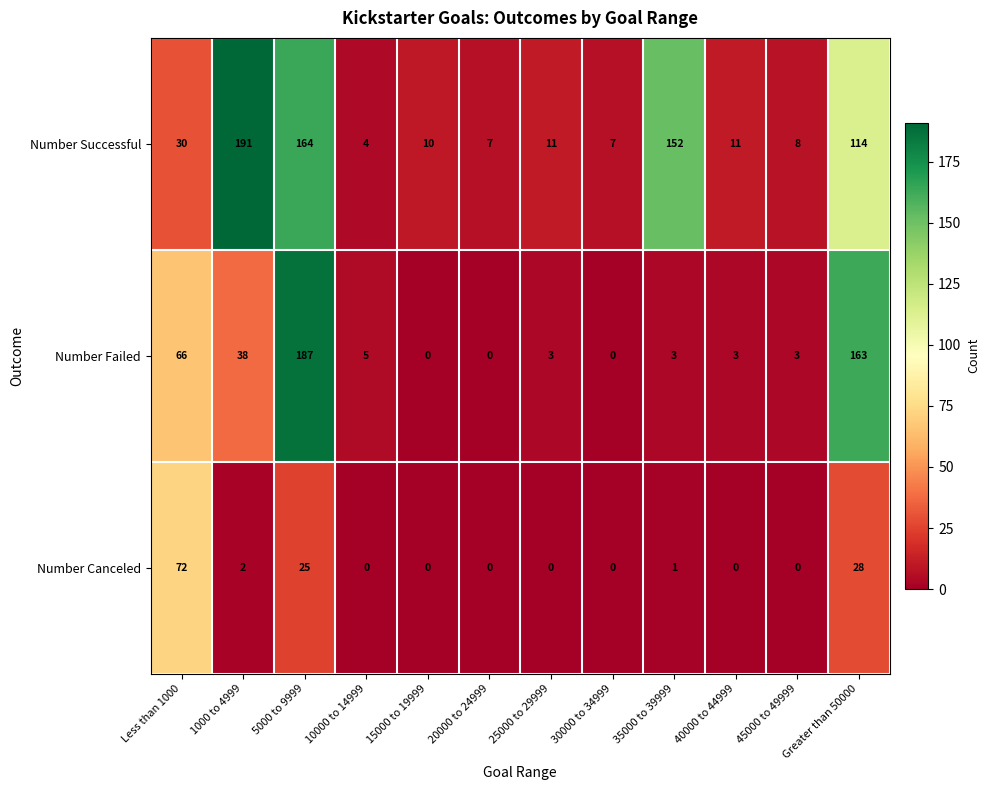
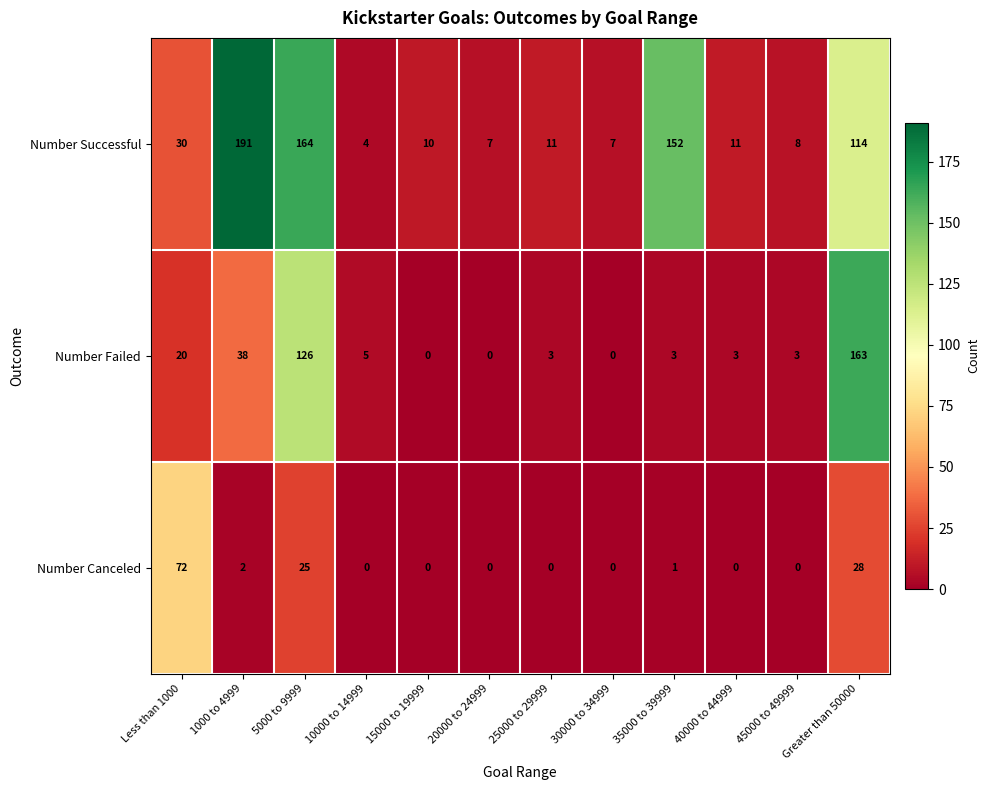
Number Failed, Less than 1000: 66 -> 20
Number Failed, 5000 to 9999: 187 -> 126
